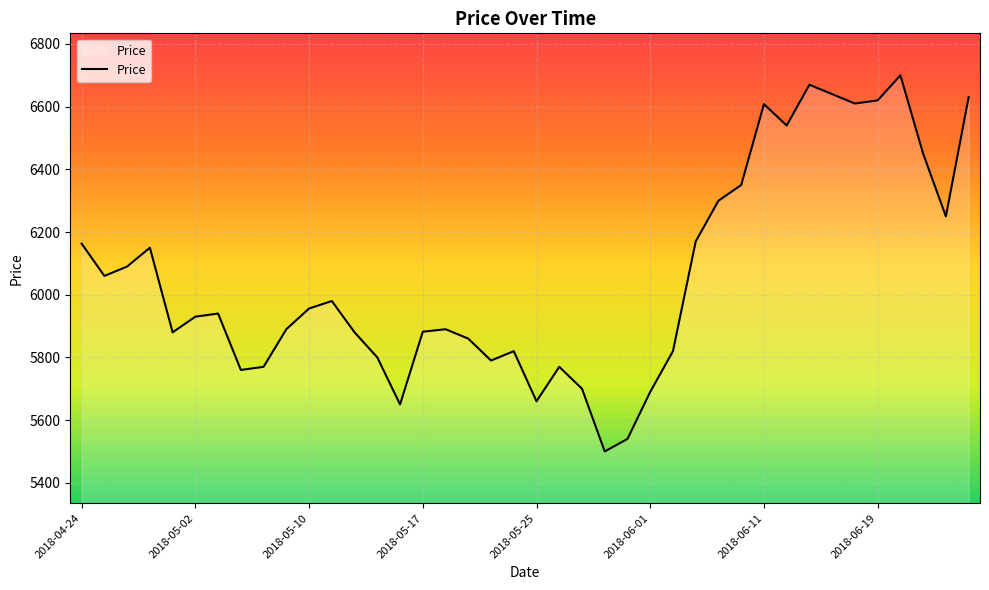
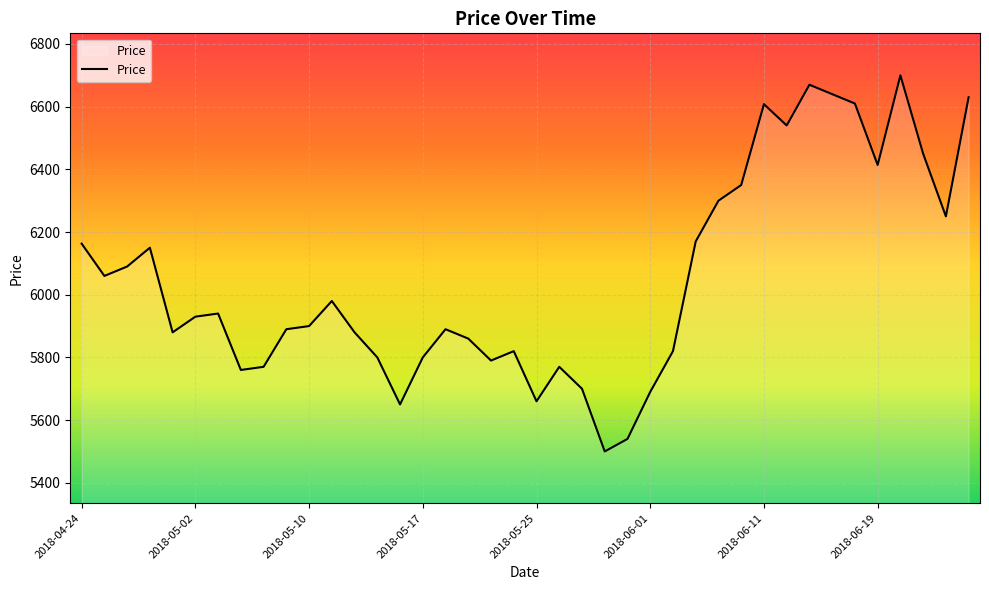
2018-05-10: 5960 -> 5900
2018-05-17: 5880 -> 5800
2018-06-19: 6620 -> 6410
